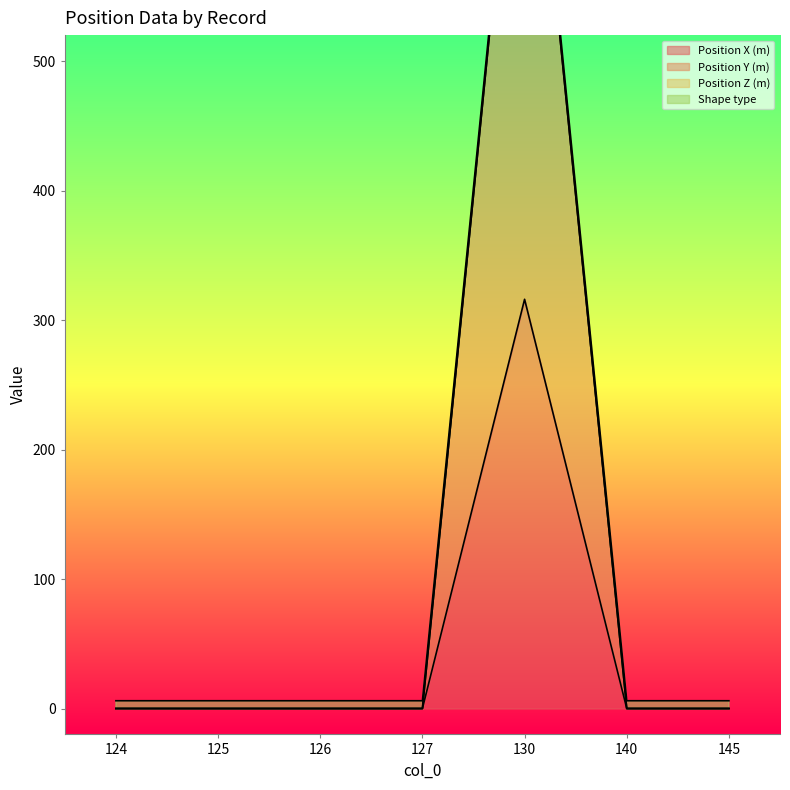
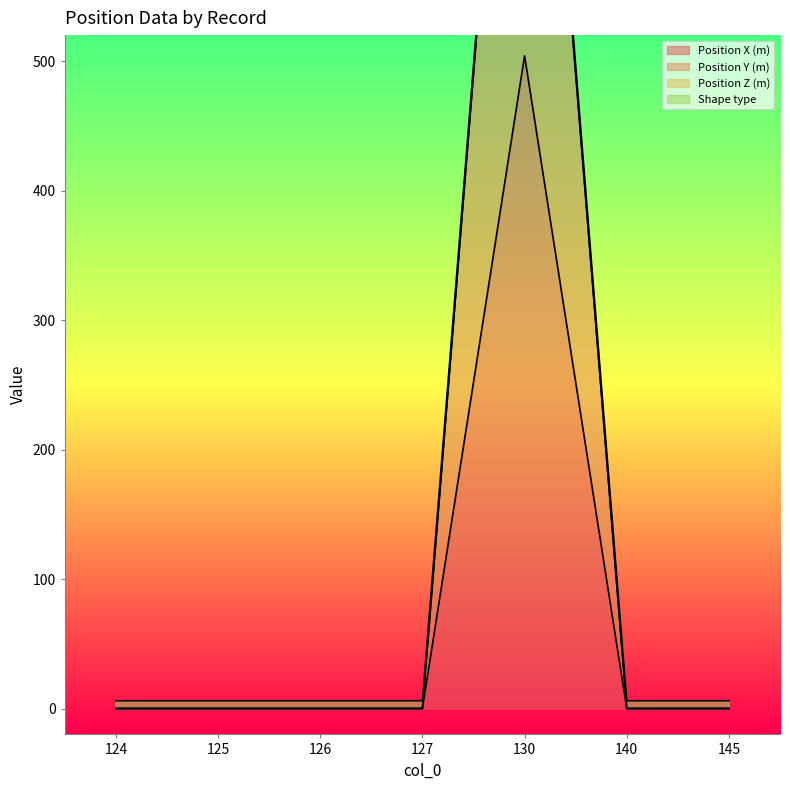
Position X (m), 130: 316 -> 504
